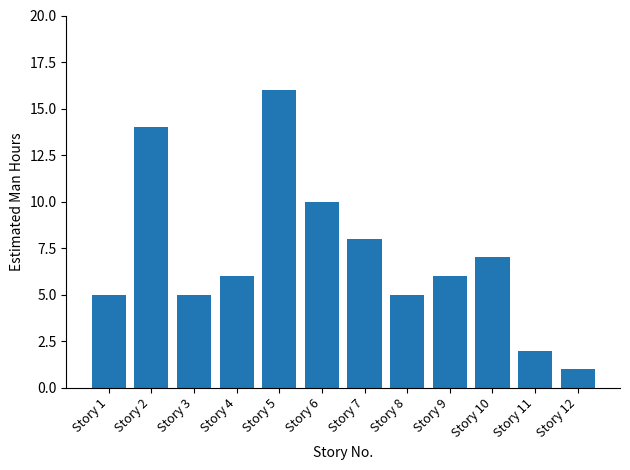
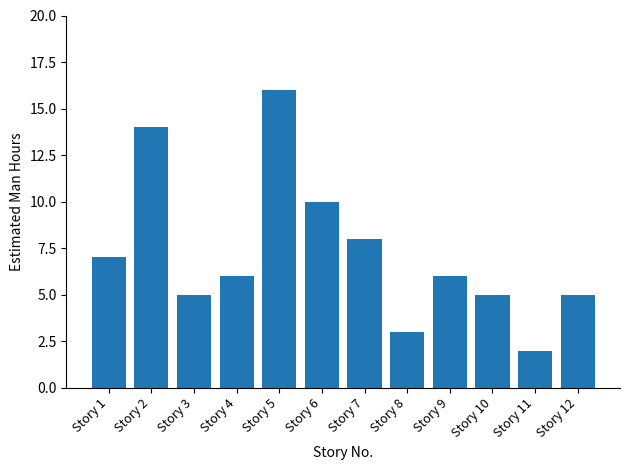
Story 1: 5 -> 7
Story 8: 5 -> 3
Story 10: 7 -> 5
Story 12: 1 -> 5
